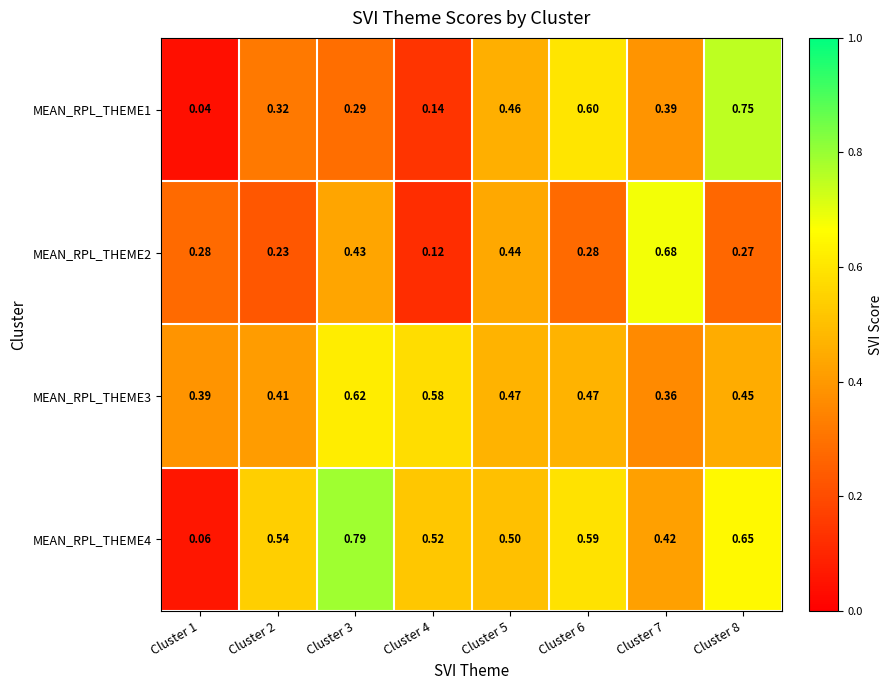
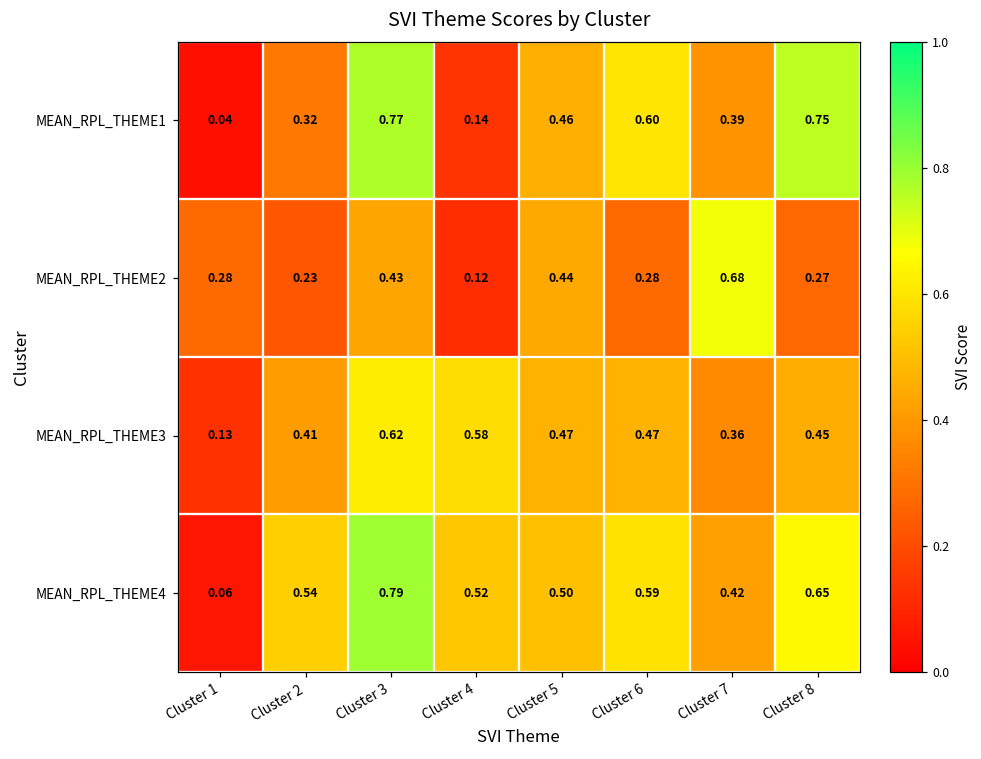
MEAN_RPL_THEME1, Cluster 3: 0.29 -> 0.77
MEAN_RPL_THEME3, Cluster 1: 0.39 -> 0.13
